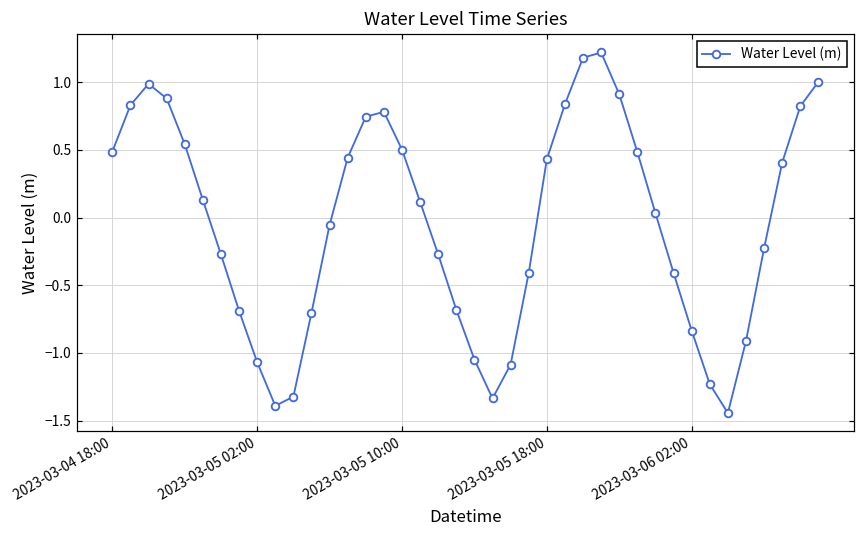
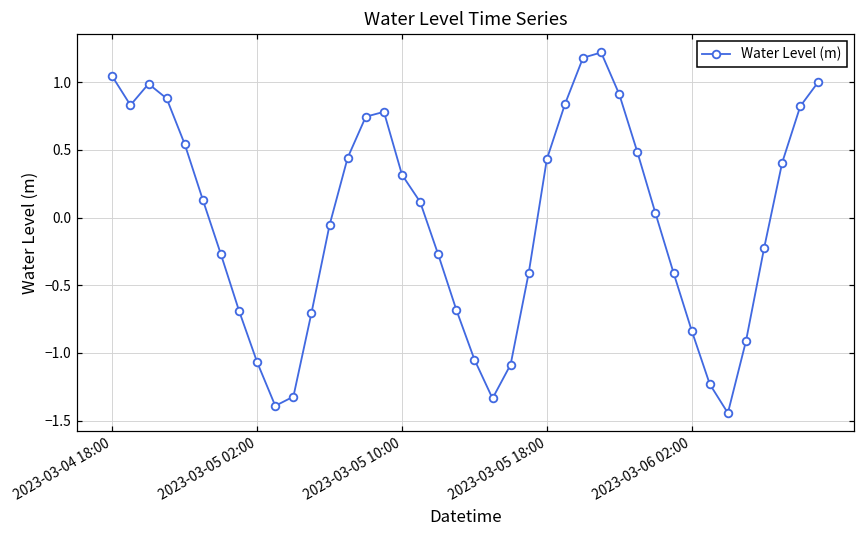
2023-03-04 18:00: 0.49 -> 1.04
2023-03-05 10:00: 0.50 -> 0.32
